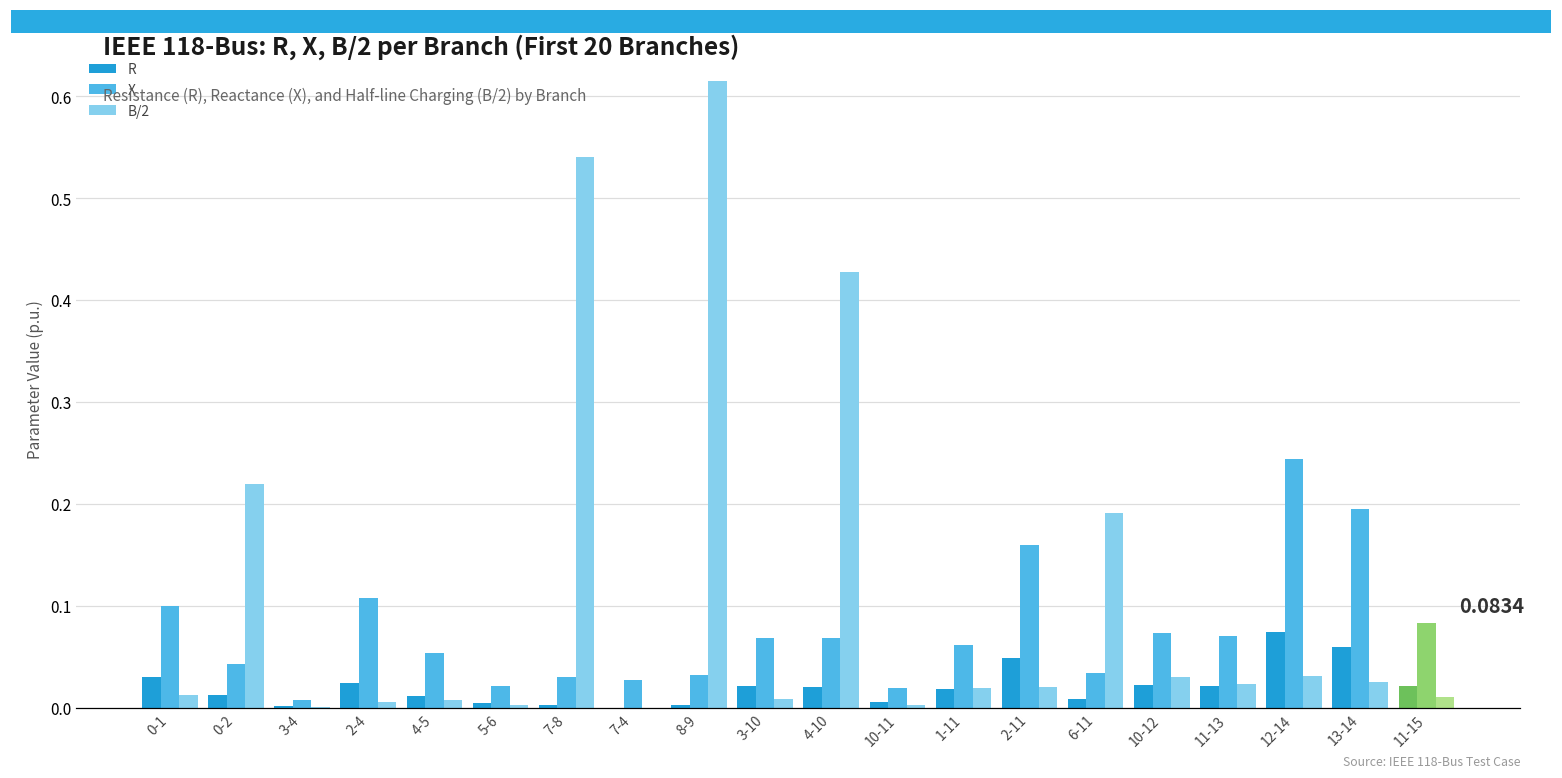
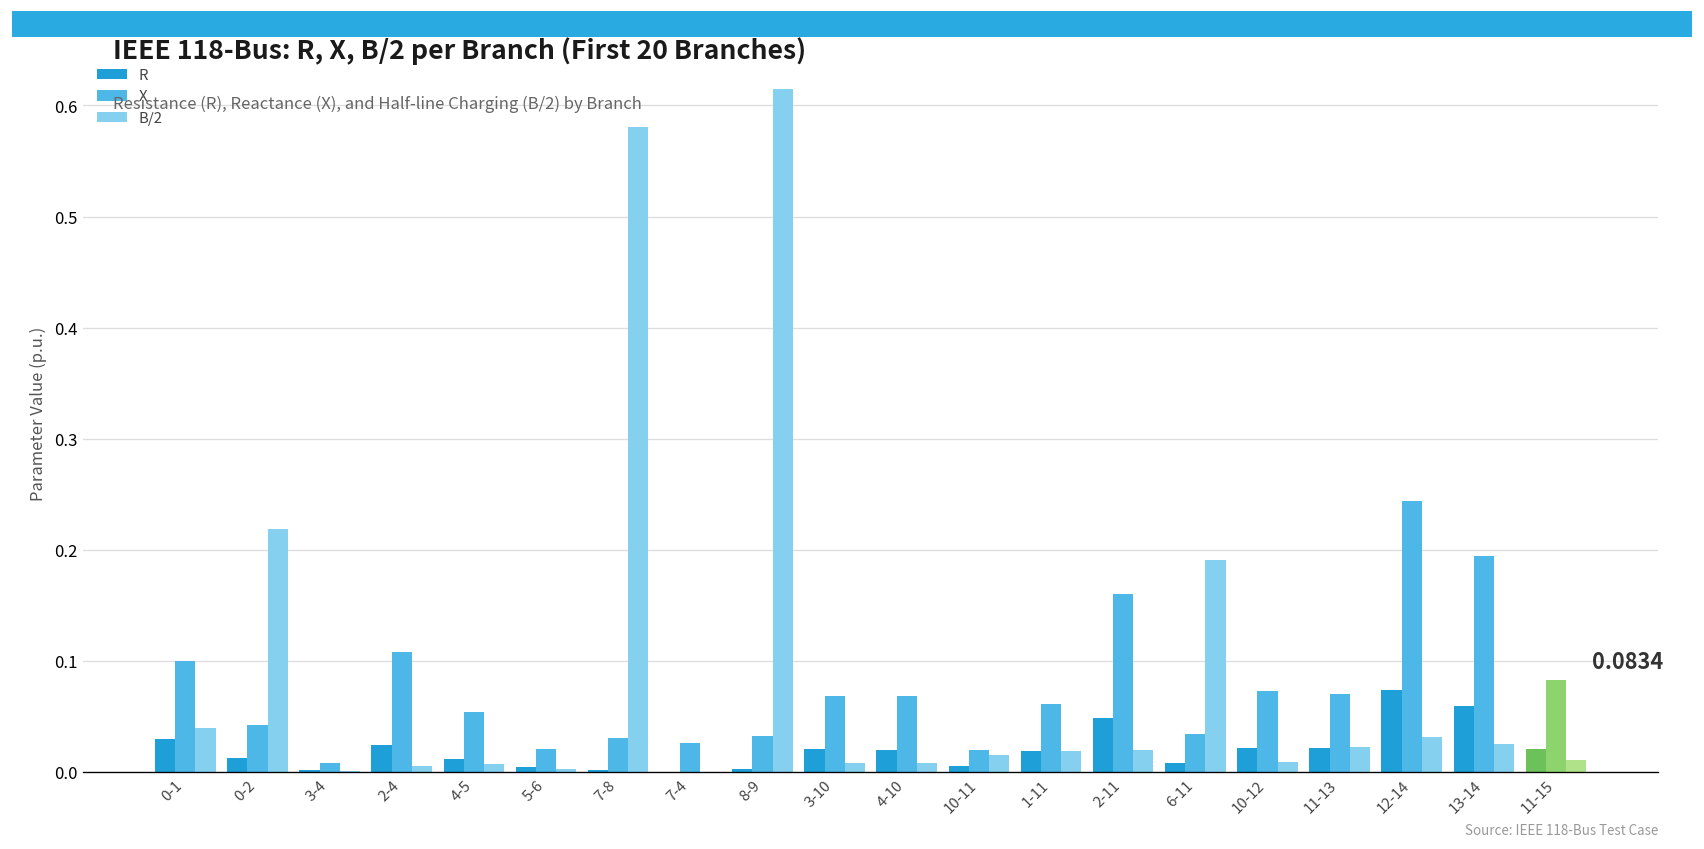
B/2, 0-1: 0.01 -> 0.04
B/2, 7-8: 0.54 -> 0.58
B/2, 4-10: 0.43 -> 0.01
B/2, 10-11: 0.00 -> 0.02
B/2, 10-12: 0.03 -> 0.01
